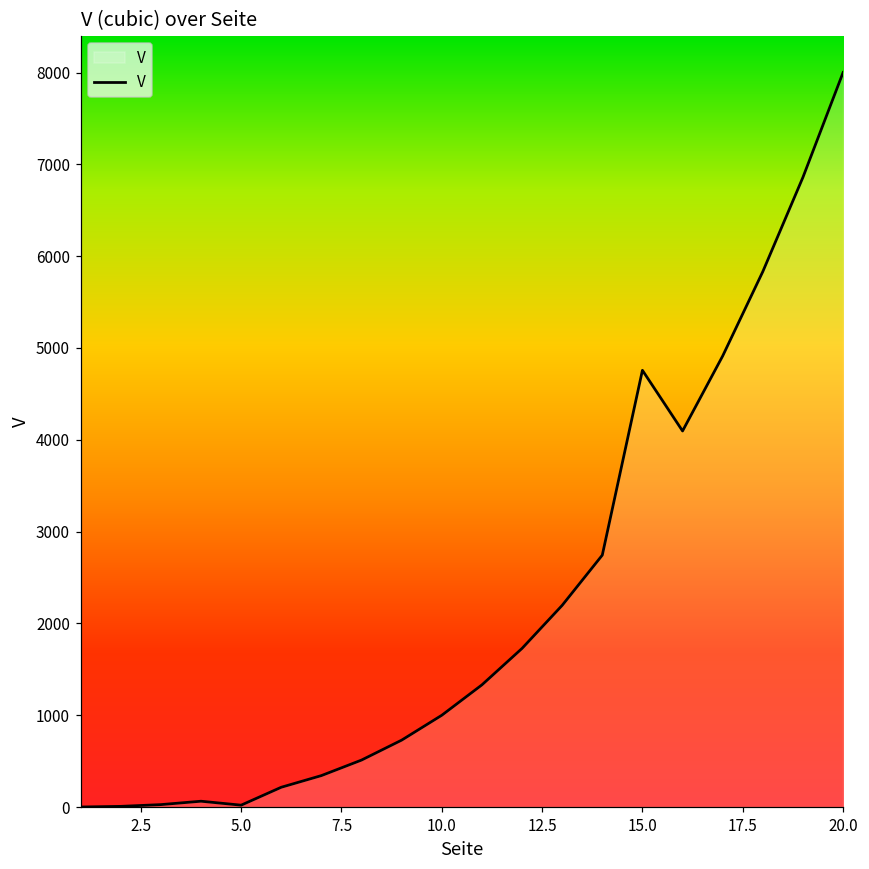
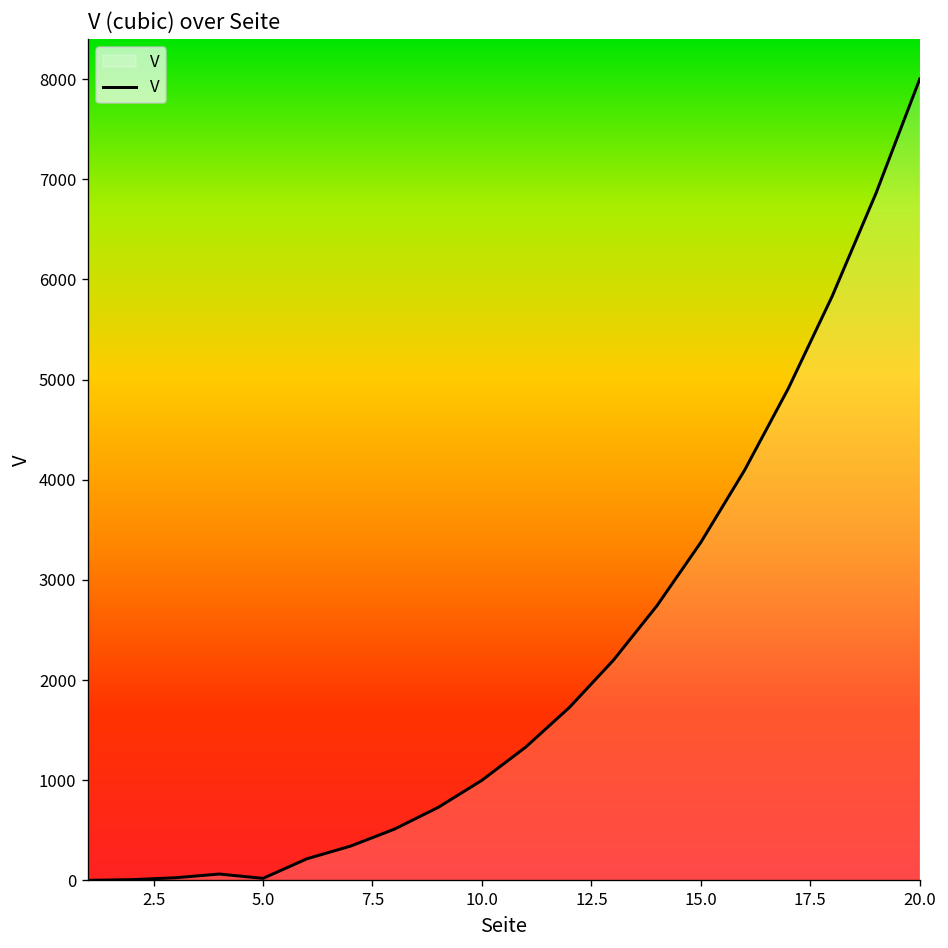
15.0: 4800 -> 3400
